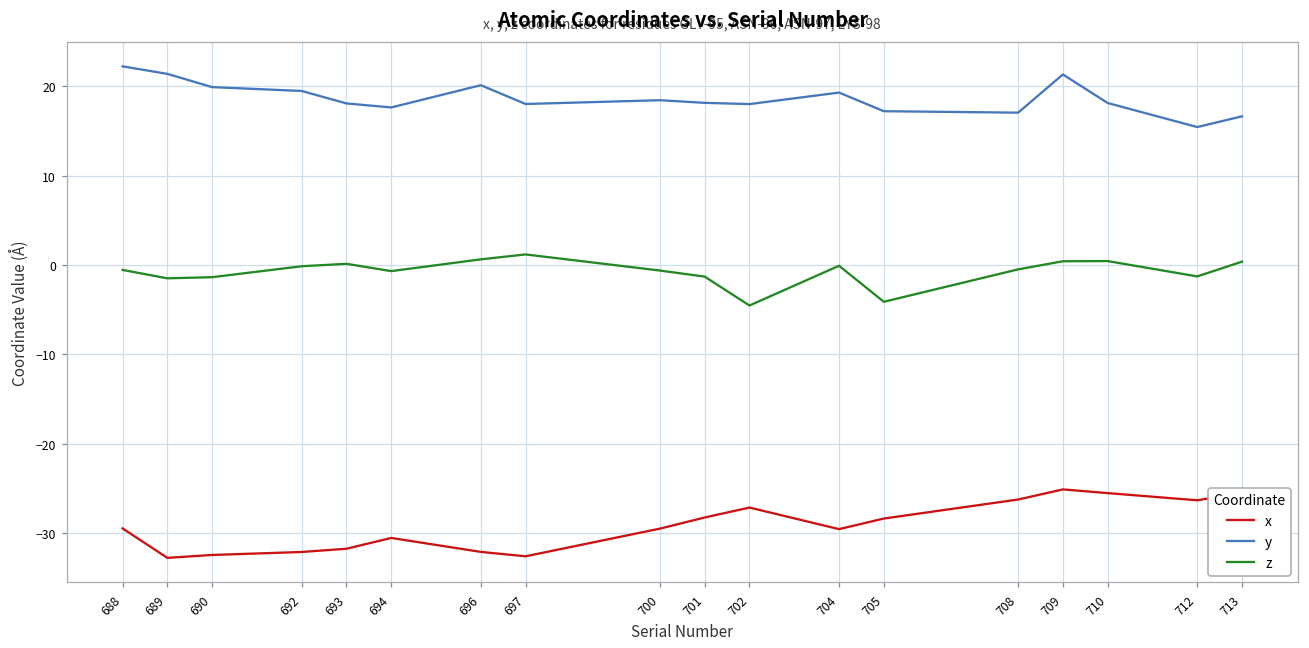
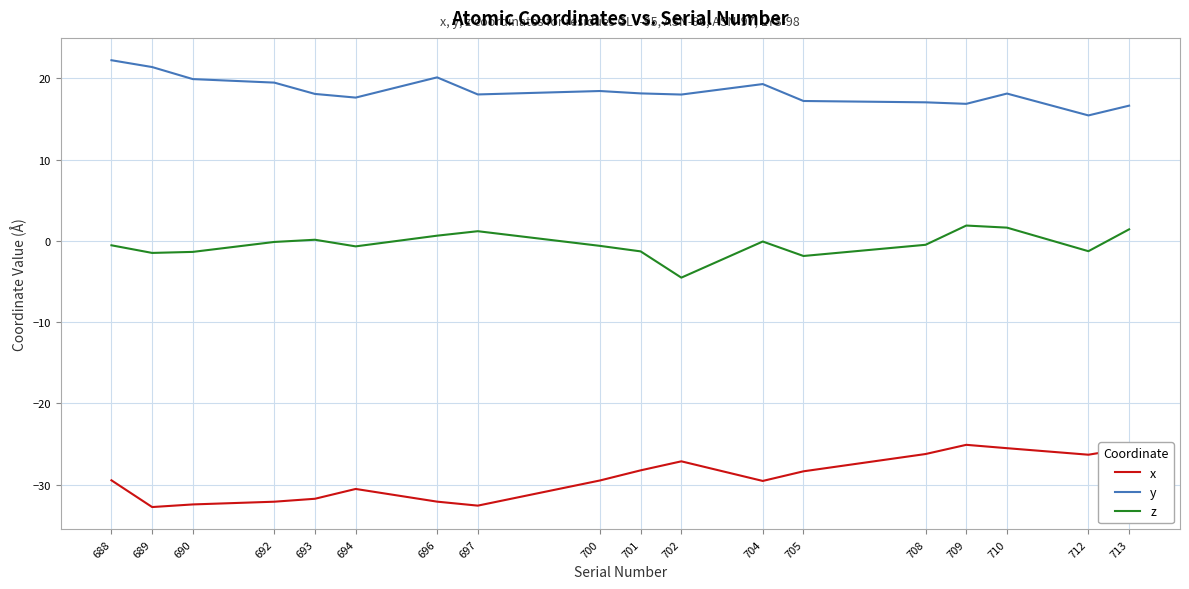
z, 705: -4 -> -2
y, 709: 21 -> 17
z, 709: 0 -> 2
z, 710: 0 -> 2
z, 713: 0 -> 1
